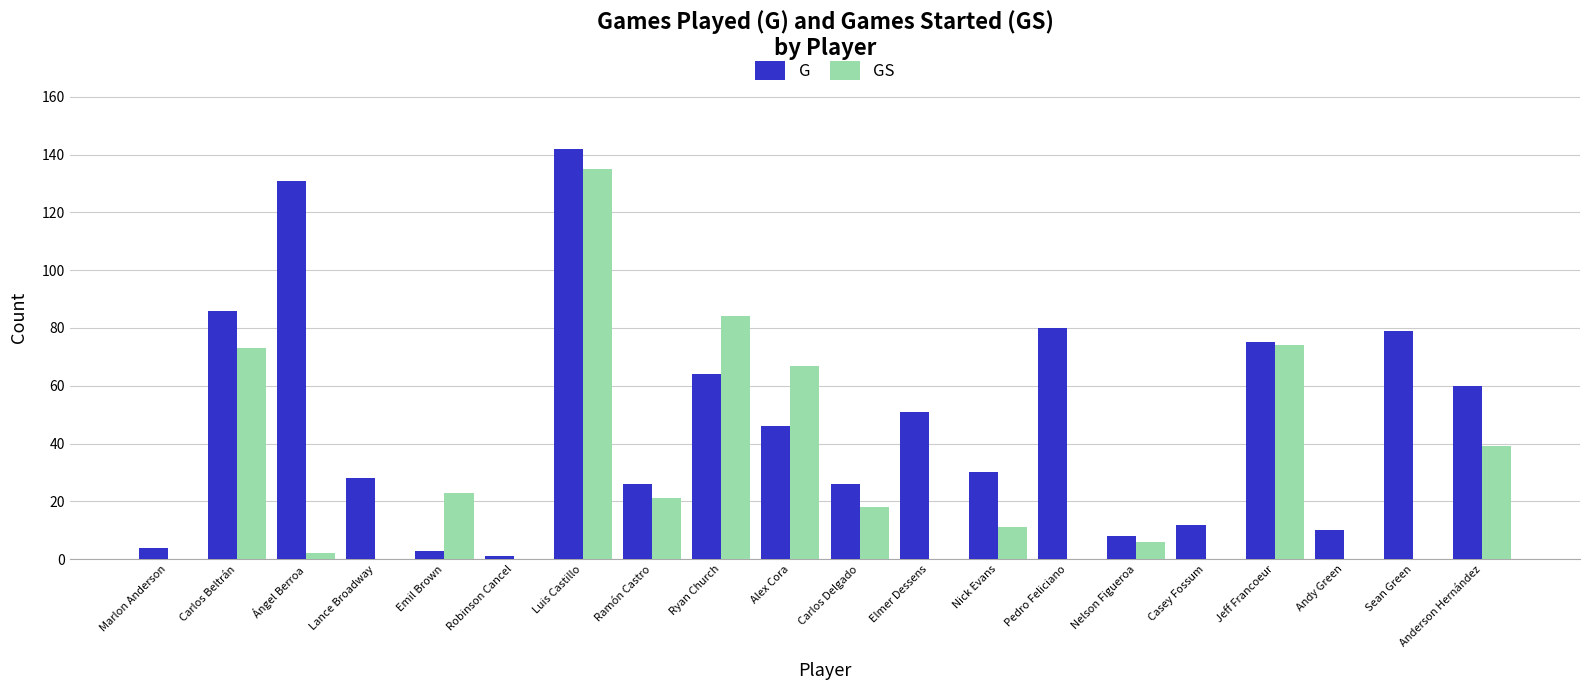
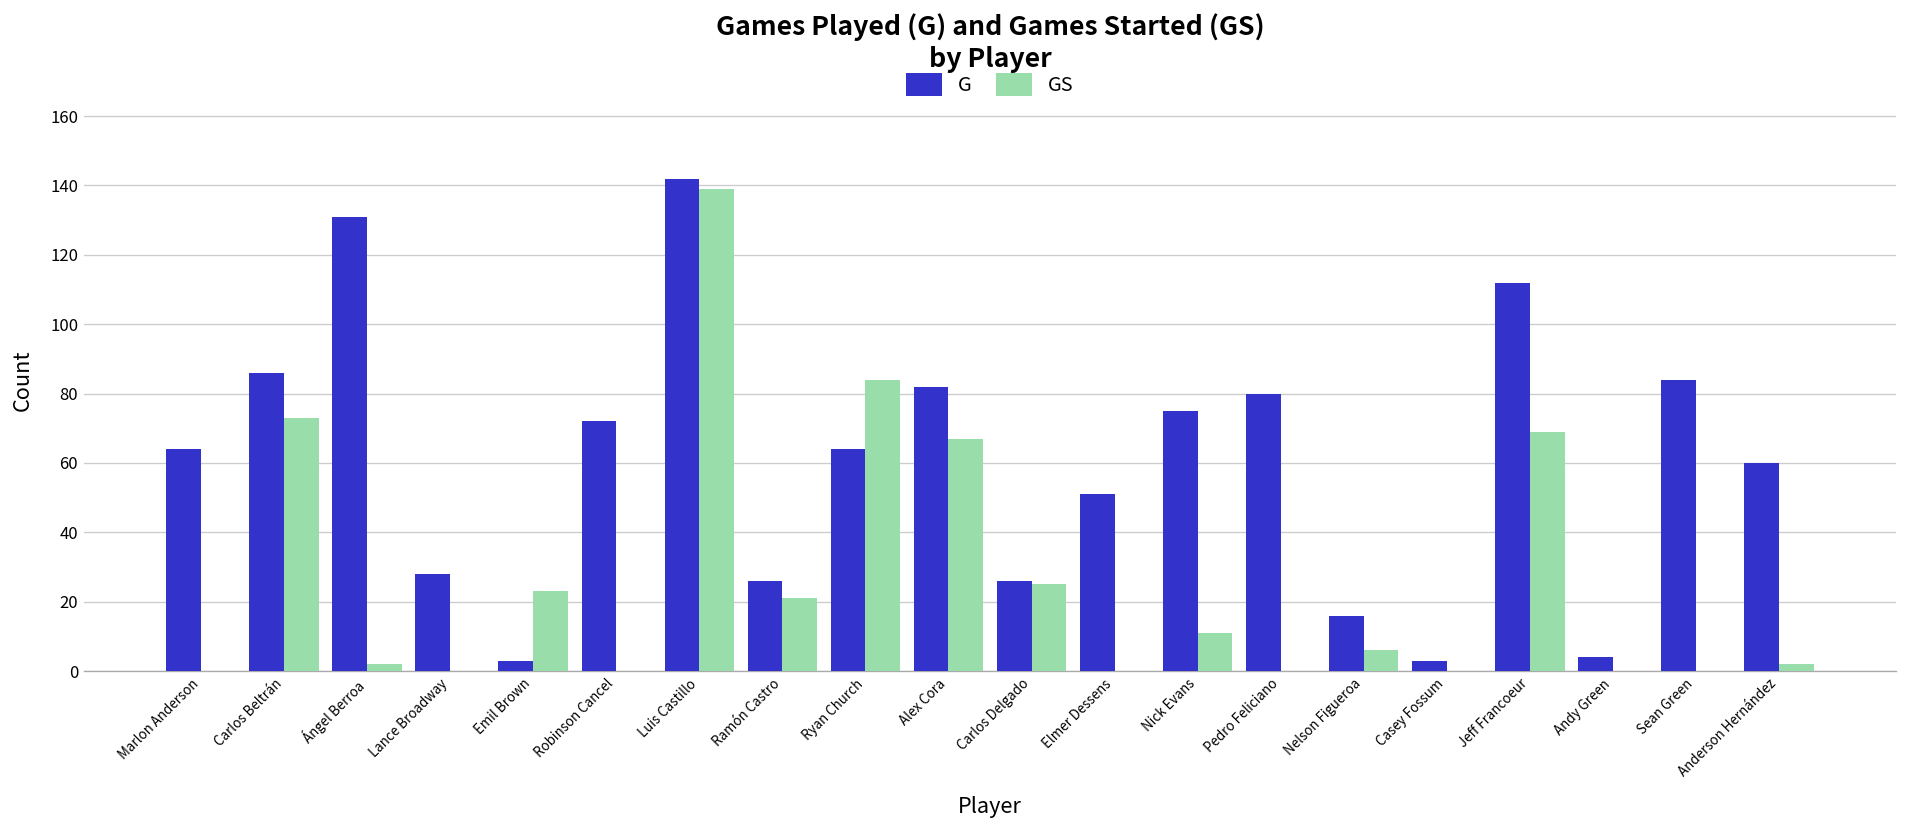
G, Marlon Anderson: 4 -> 64
G, Robinson Cancel: 1 -> 72
GS, Luis Castillo: 135 -> 139
G, Alex Cora: 46 -> 82
GS, Carlos Delgado: 18 -> 25
G, Nick Evans: 30 -> 75
G, Nelson Figueroa: 8 -> 16
G, Casey Fossum: 12 -> 3
G, Jeff Francoeur: 75 -> 112
GS, Jeff Francoeur: 74 -> 69
G, Andy Green: 10 -> 4
G, Sean Green: 79 -> 84
GS, Anderson Hernández: 39 -> 2
